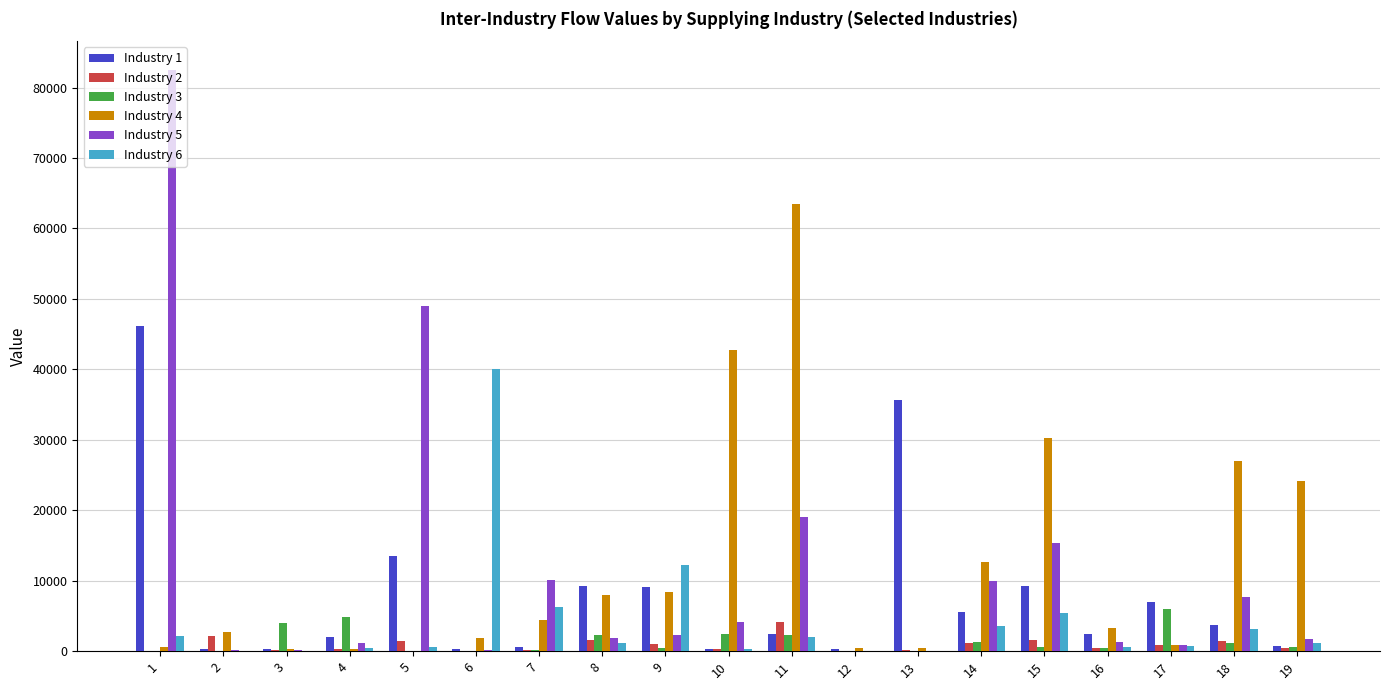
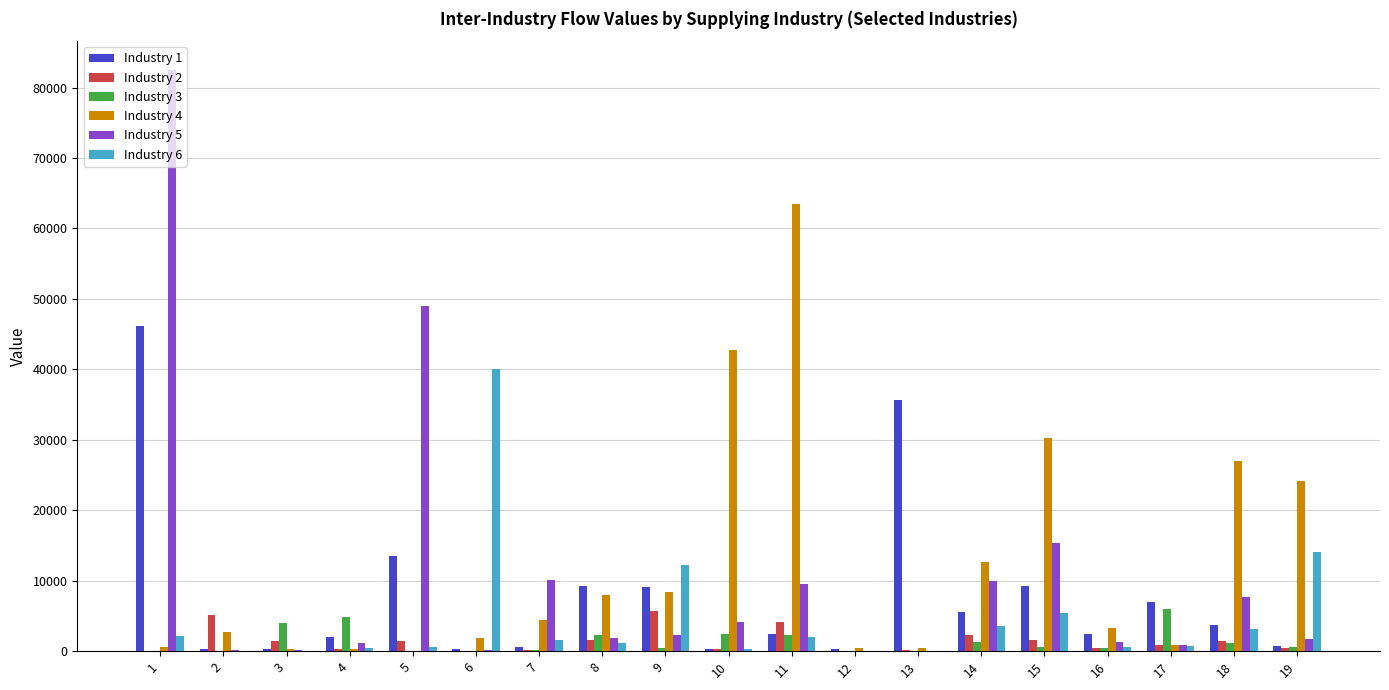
Industry 2, 2: 2000 -> 5000
Industry 2, 3: 0 -> 1000
Industry 6, 7: 6000 -> 2000
Industry 2, 9: 1000 -> 6000
Industry 5, 11: 19000 -> 10000
Industry 2, 14: 1000 -> 2000
Industry 6, 19: 1000 -> 14000
